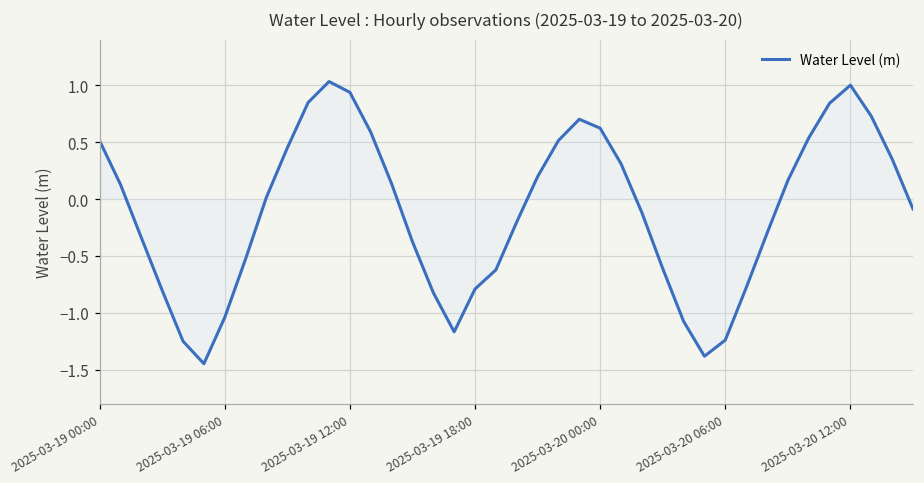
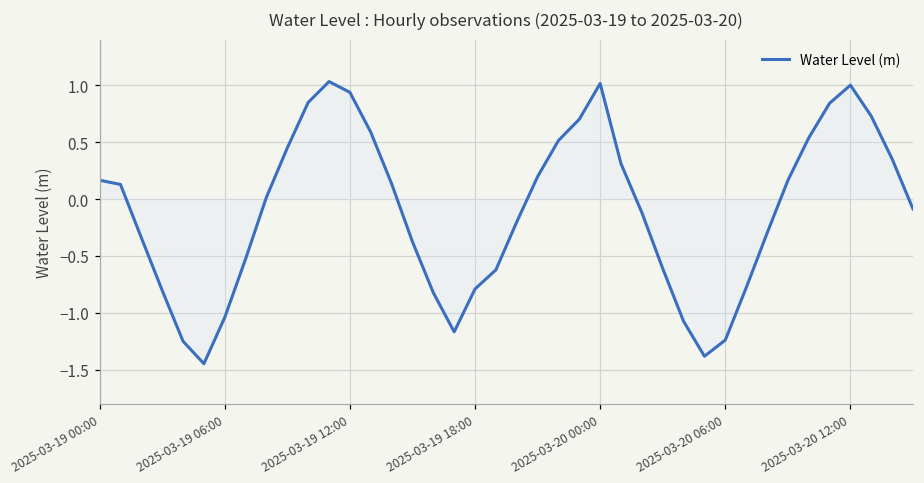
Water Level (m), 2025-03-19 00:00: 0.51 -> 0.17
Water Level (m), 2025-03-20 00:00: 0.62 -> 1.02
